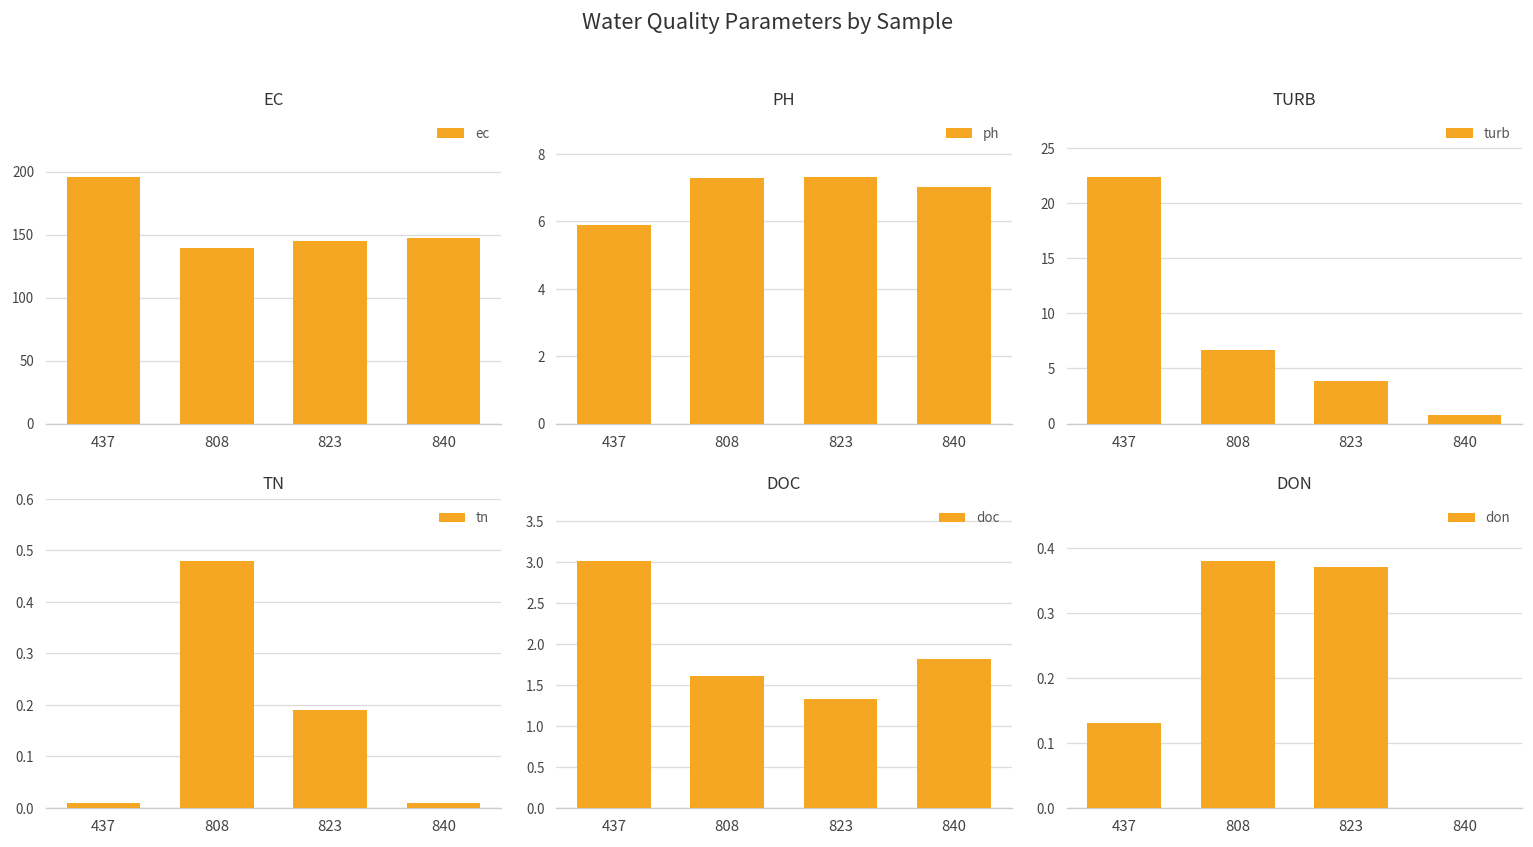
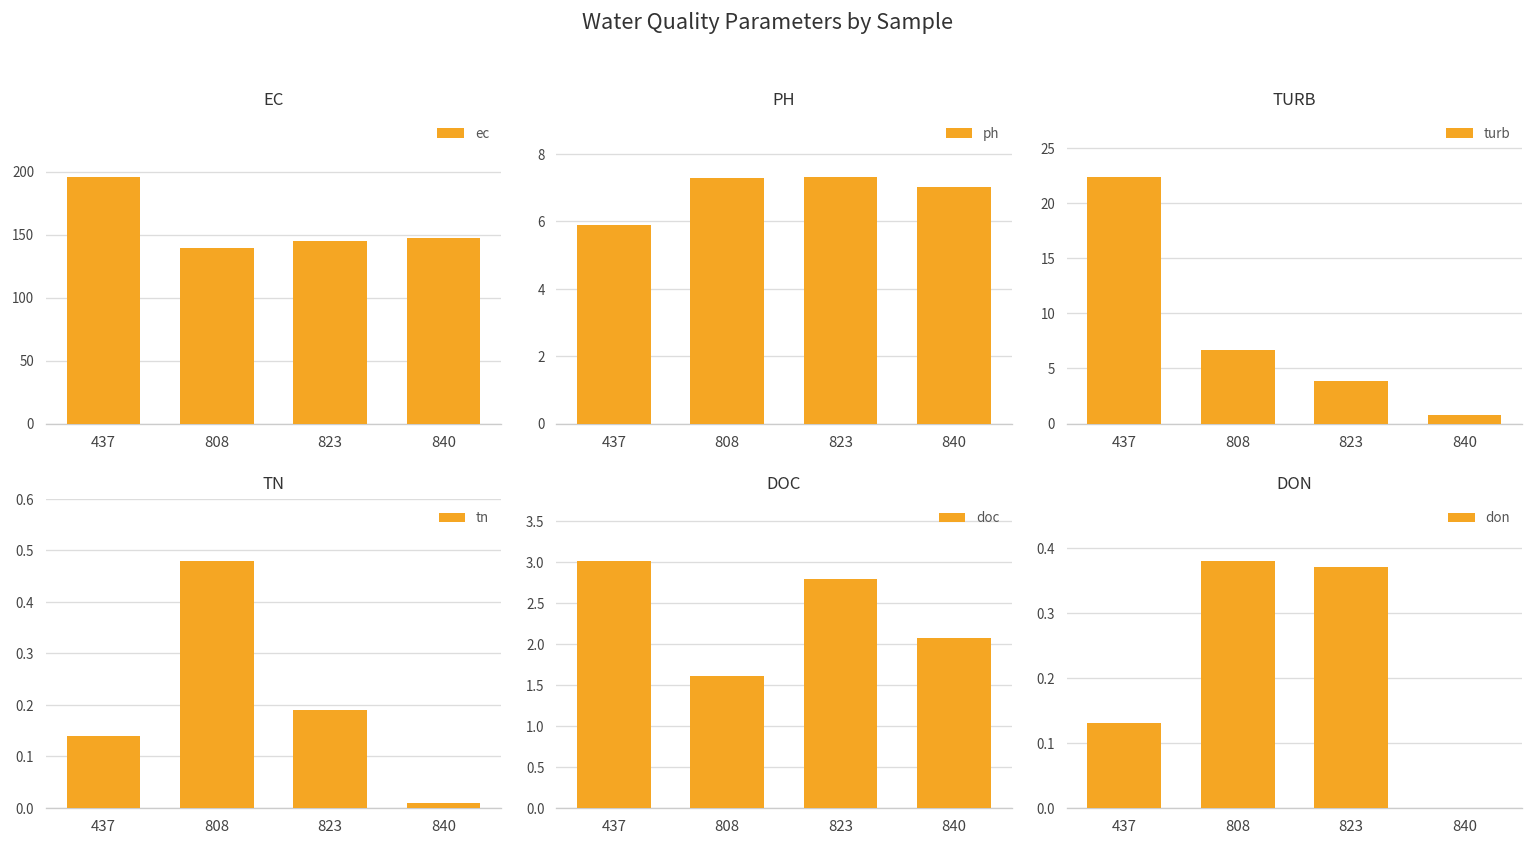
TN, 437: 0.01 -> 0.14
DOC, 823: 1.3 -> 2.8
DOC, 840: 1.8 -> 2.1
